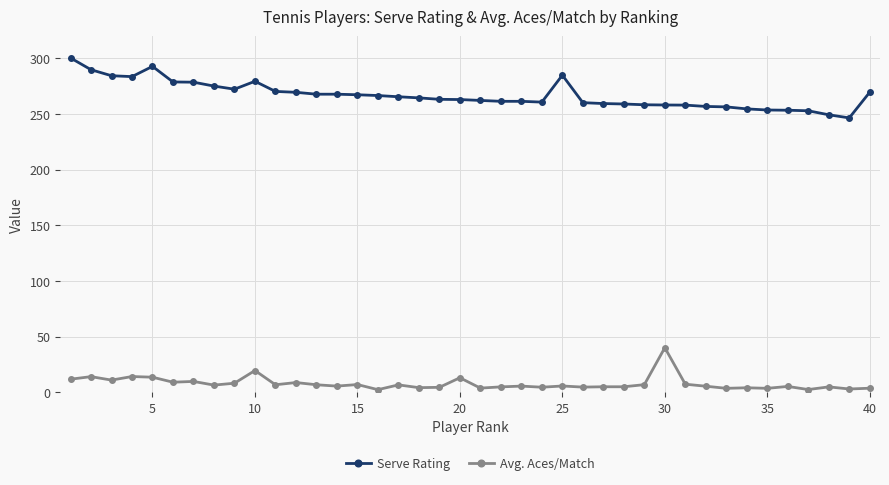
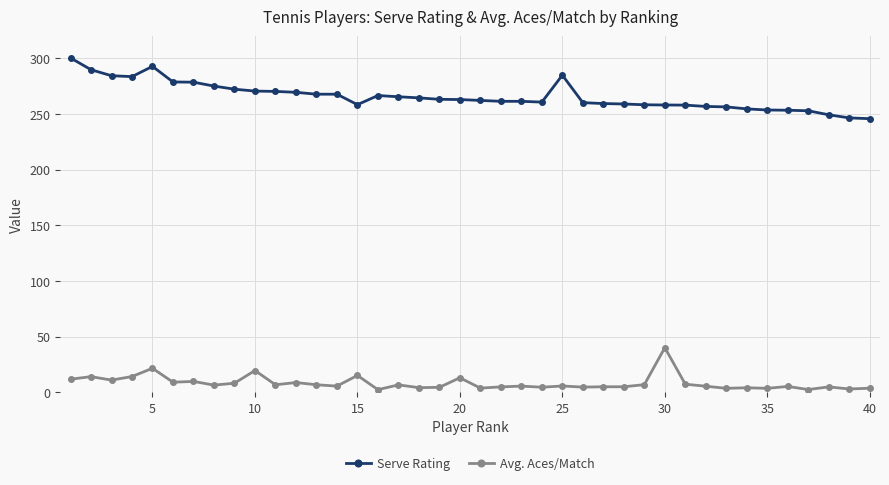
Avg. Aces/Match, 5: 14 -> 22
Serve Rating, 10: 280 -> 271
Serve Rating, 15: 267 -> 259
Avg. Aces/Match, 15: 7 -> 15
Serve Rating, 40: 270 -> 246
